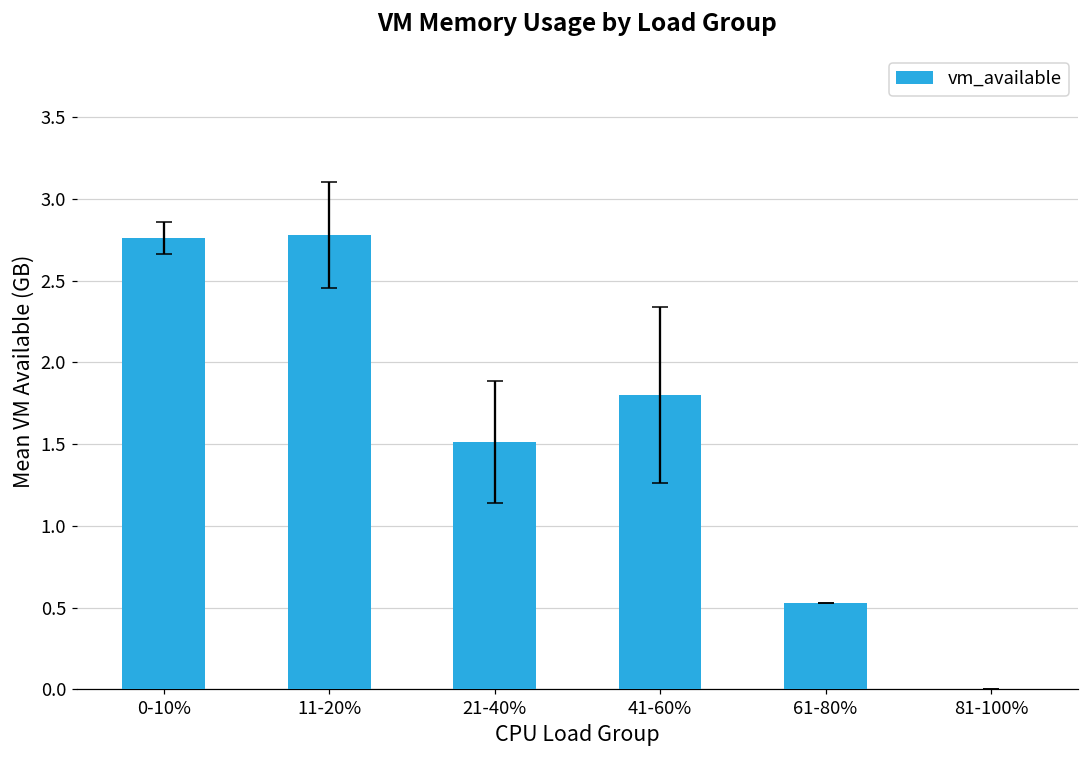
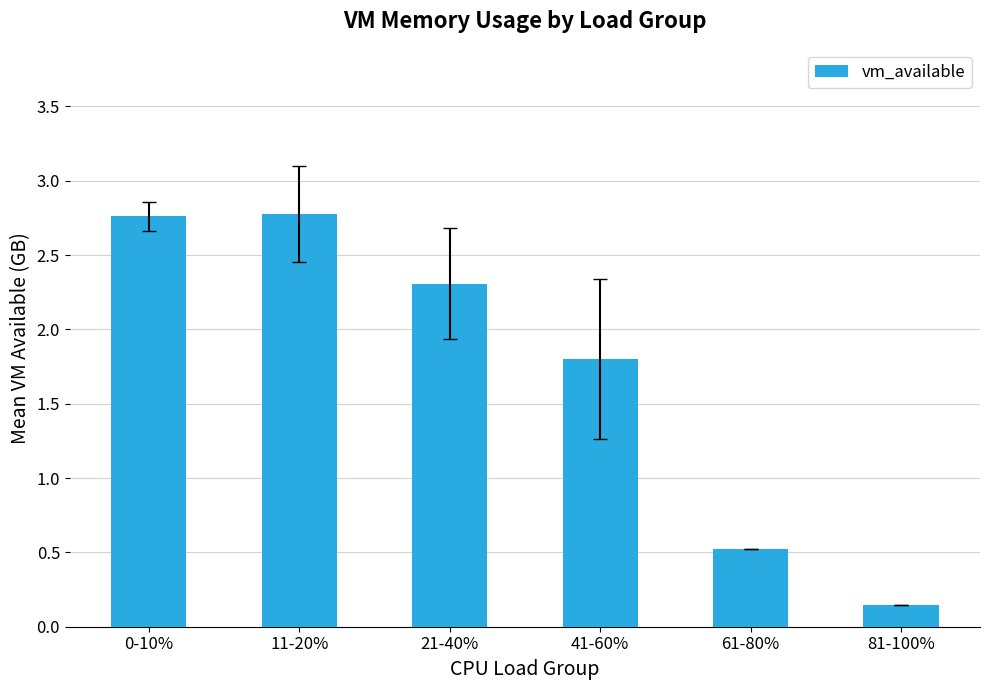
vm_available, 21-40%: 1.51 -> 2.31
vm_available, 81-100%: 0.00 -> 0.14
